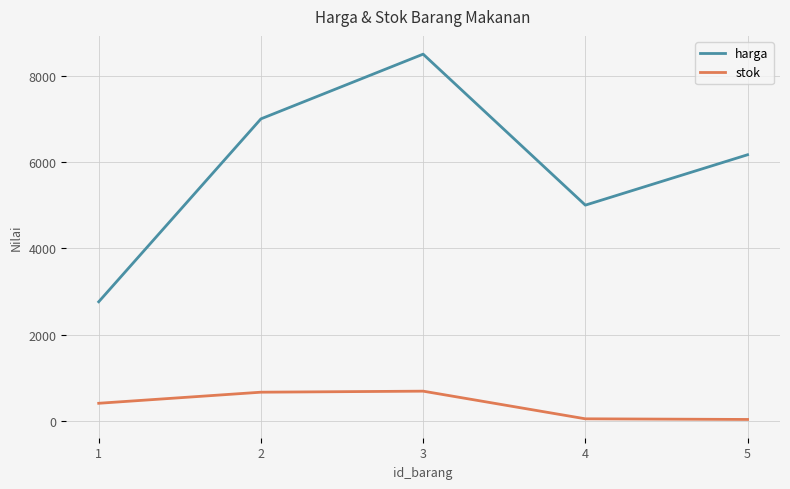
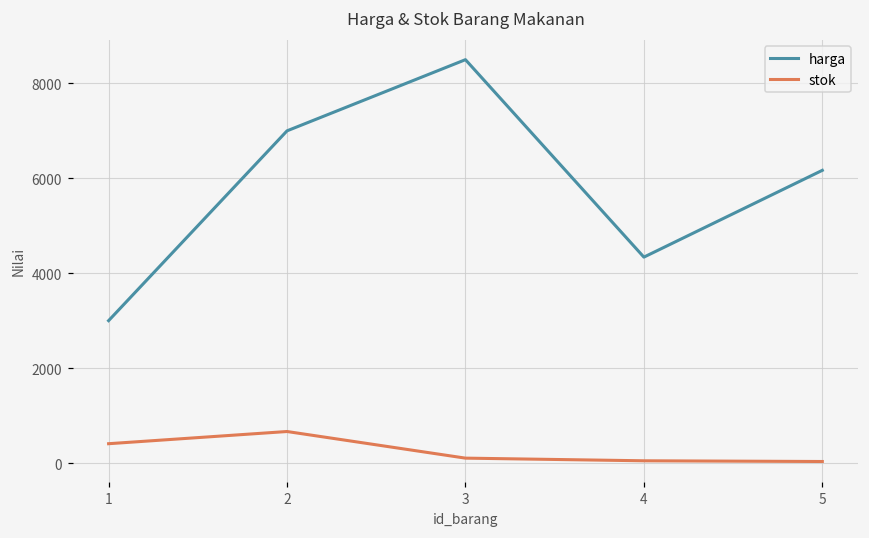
harga, 1: 2800 -> 3000
stok, 3: 700 -> 100
harga, 4: 5000 -> 4300
